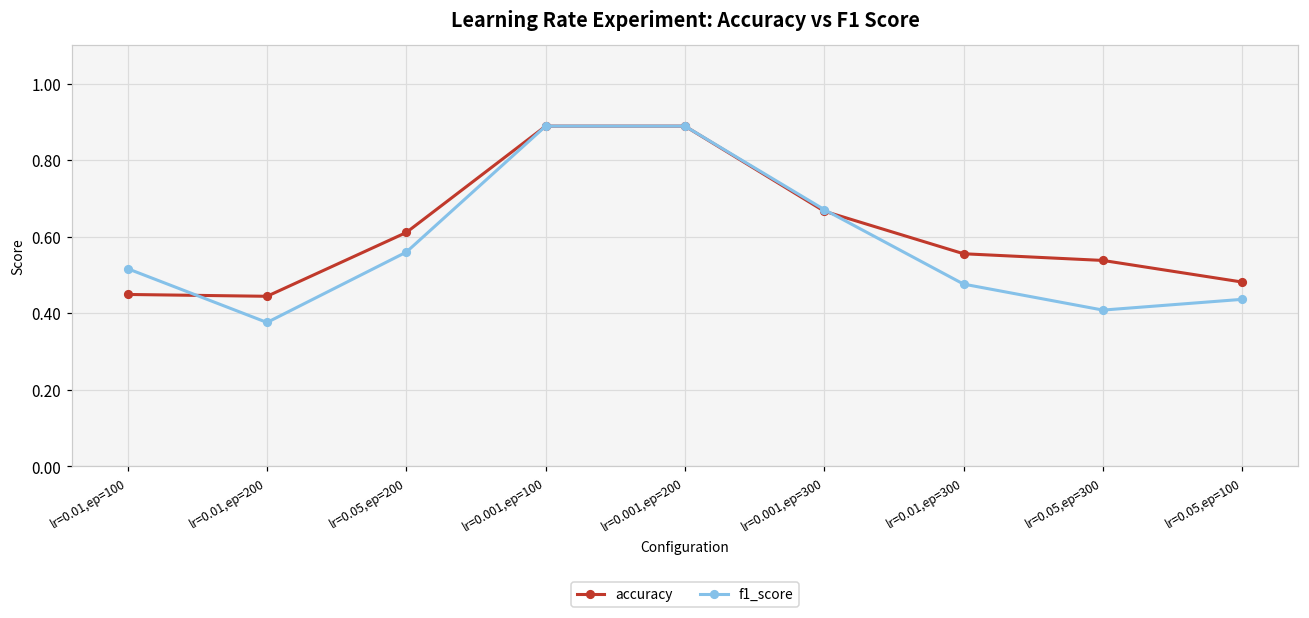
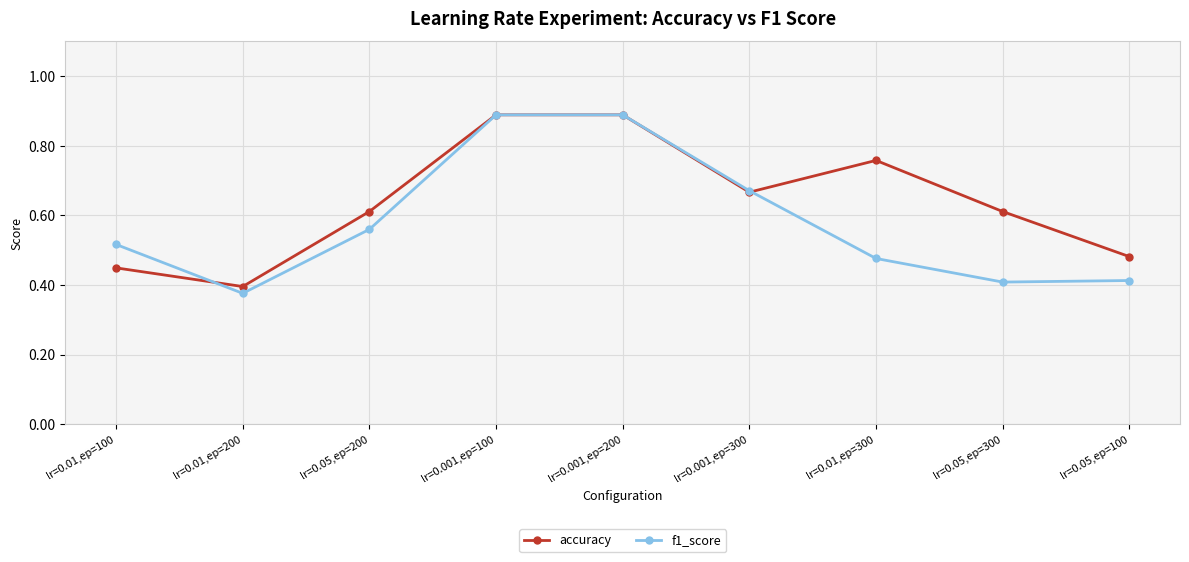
accuracy, lr=0.01,ep=200: 0.44 -> 0.40
accuracy, lr=0.01,ep=300: 0.56 -> 0.76
accuracy, lr=0.05,ep=300: 0.54 -> 0.61
f1_score, lr=0.05,ep=100: 0.44 -> 0.41
